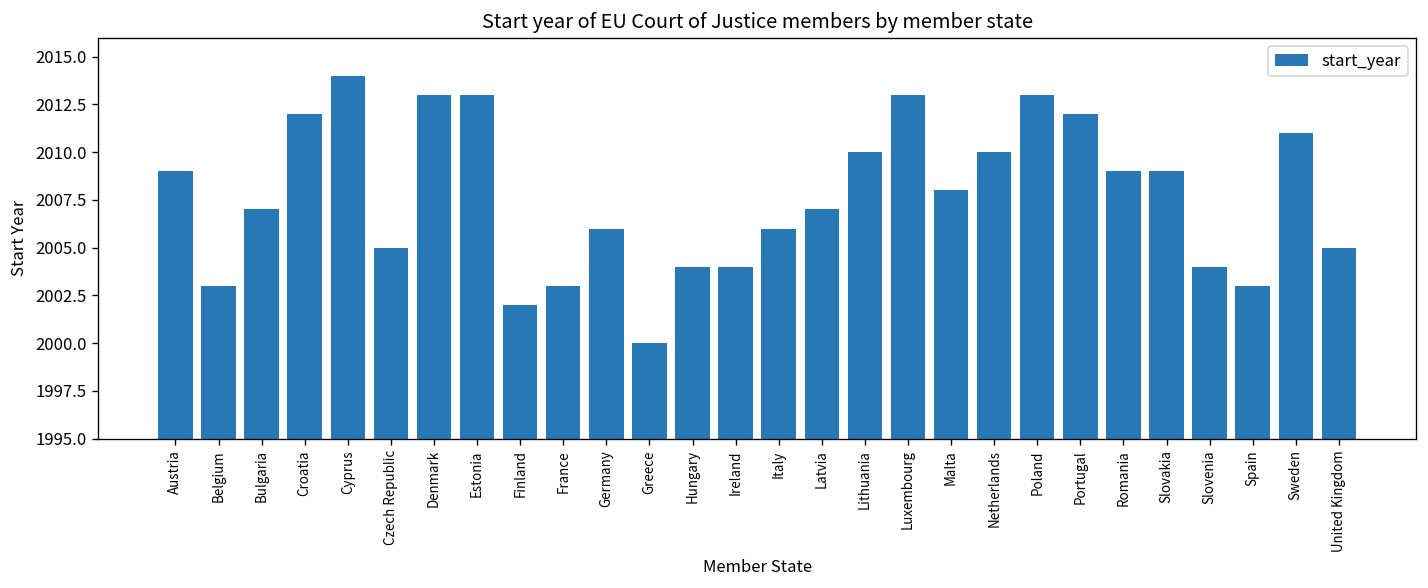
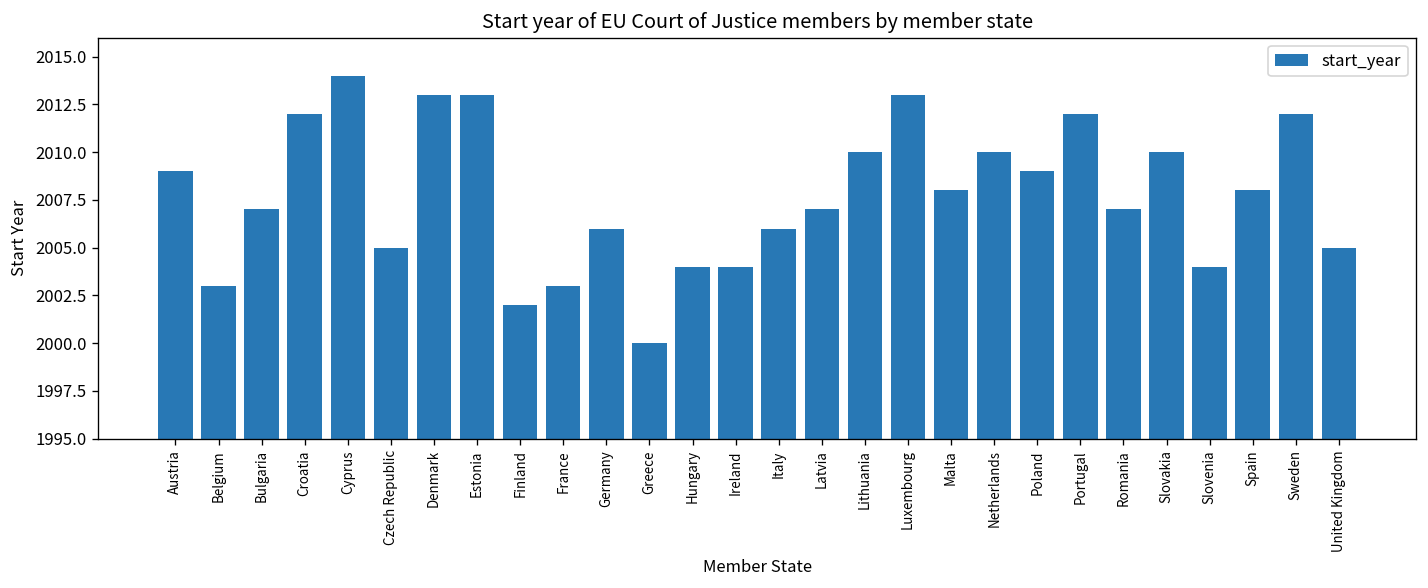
Poland: 2013 -> 2009
Romania: 2009 -> 2007
Slovakia: 2009 -> 2010
Spain: 2003 -> 2008
Sweden: 2011 -> 2012
